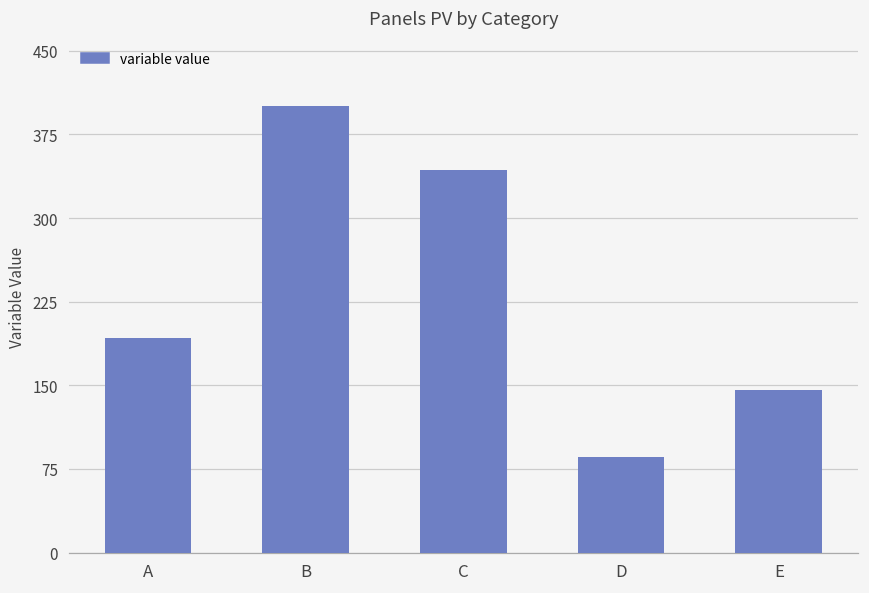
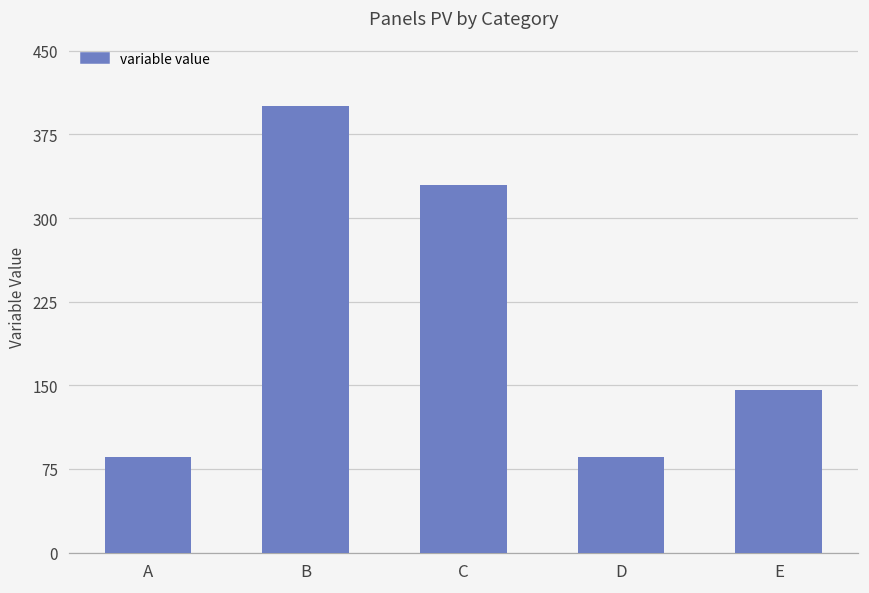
A: 193 -> 86
C: 343 -> 330
